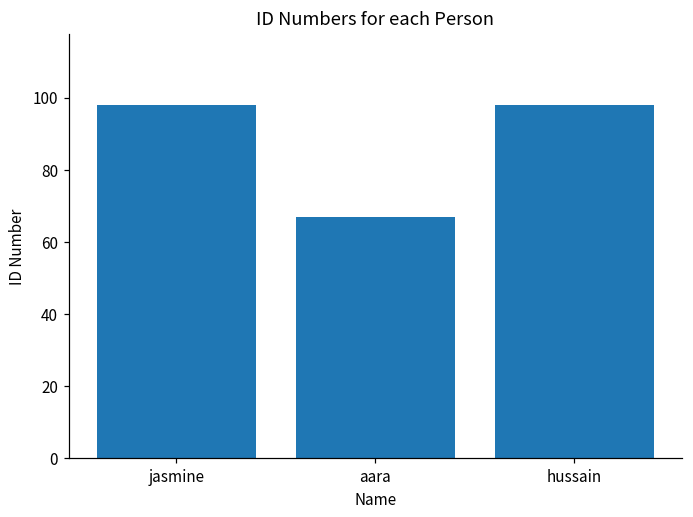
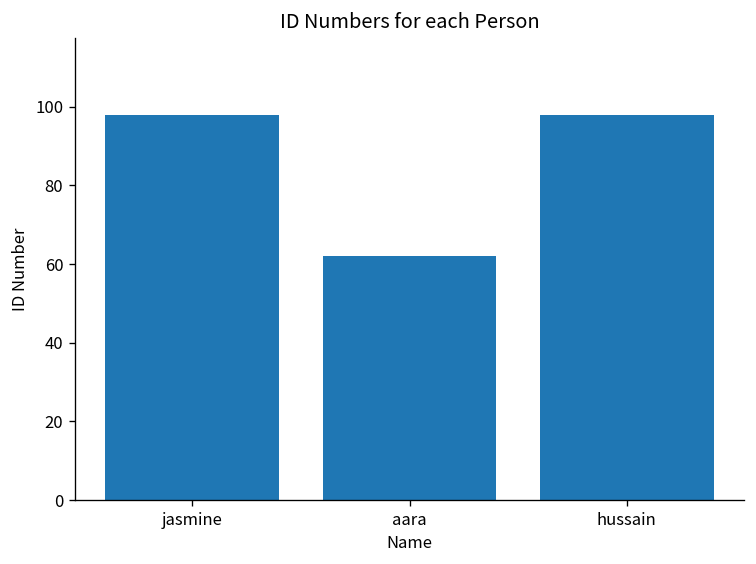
aara: 67 -> 62
